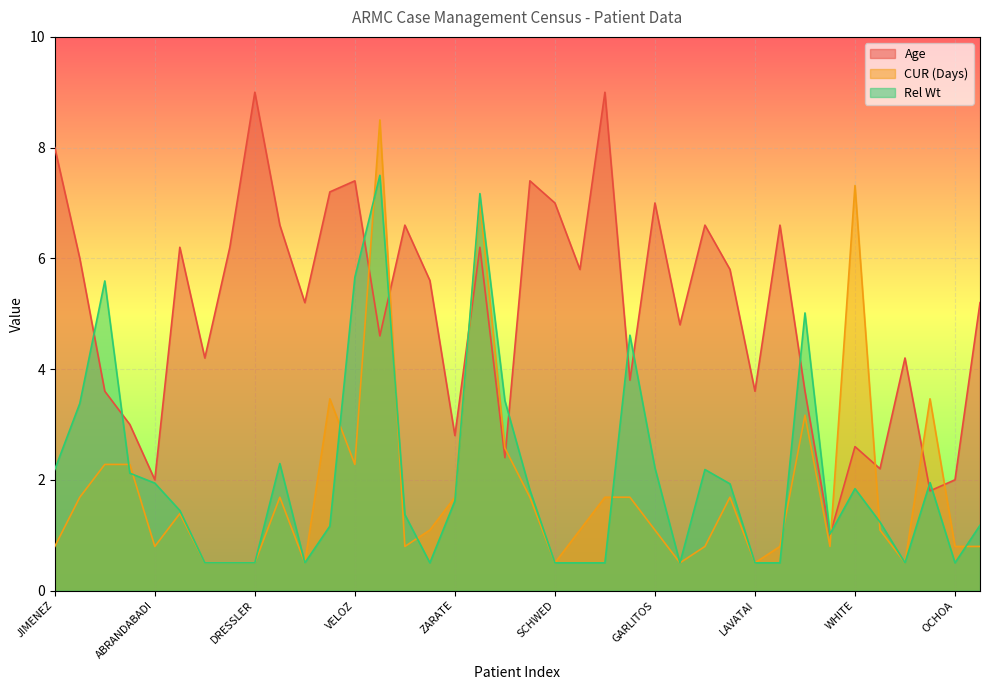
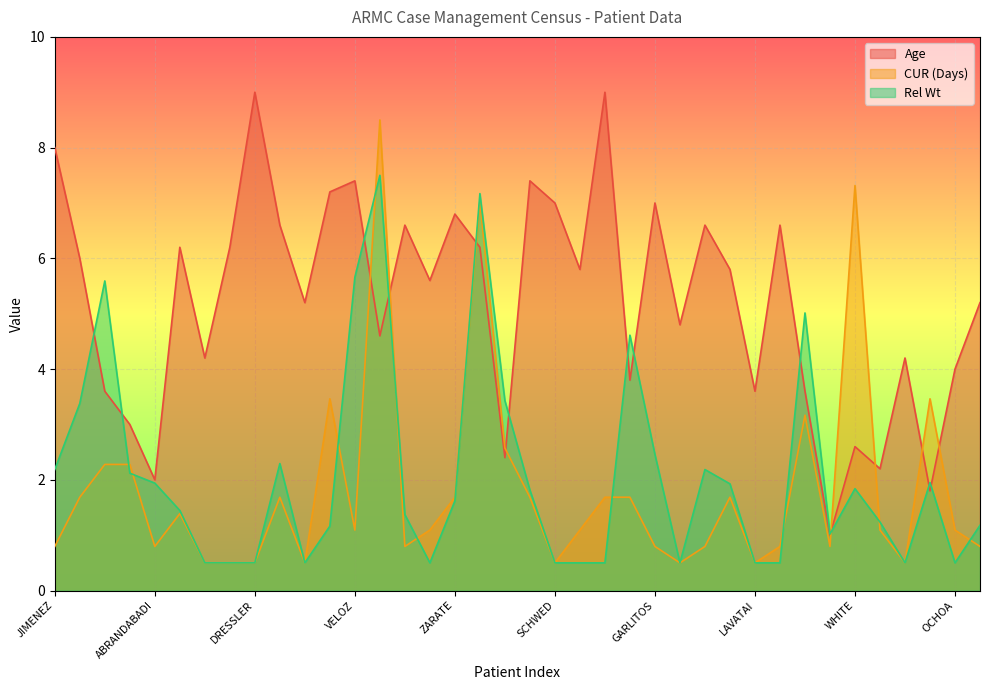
CUR (Days), VELOZ: 2.3 -> 1.1
Age, ZARATE: 2.8 -> 6.8
CUR (Days), GARLITOS: 1.1 -> 0.8
Rel Wt, GARLITOS: 2.2 -> 2.5
Age, OCHOA: 2.0 -> 4.0
CUR (Days), OCHOA: 0.8 -> 1.1
